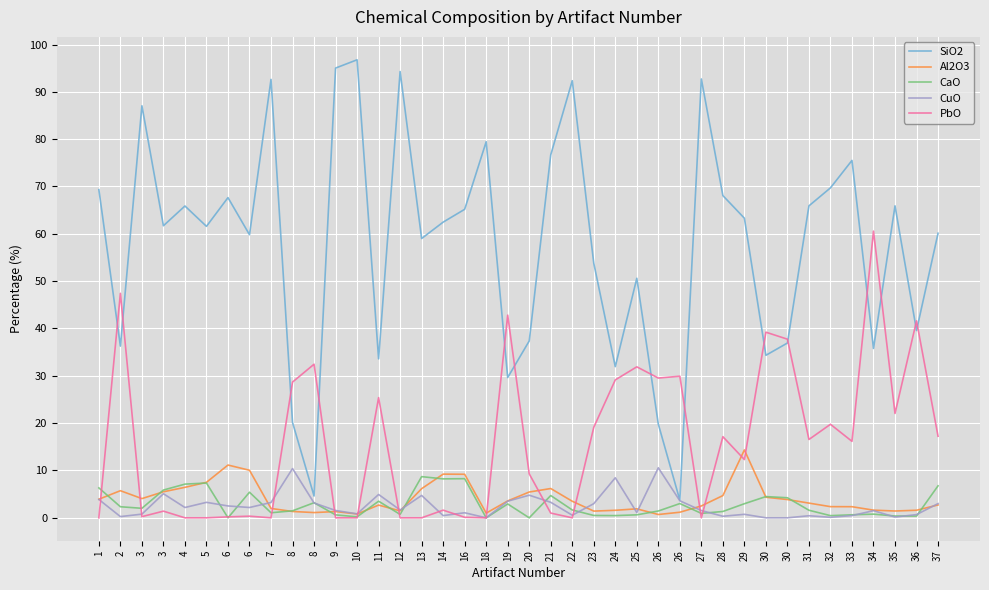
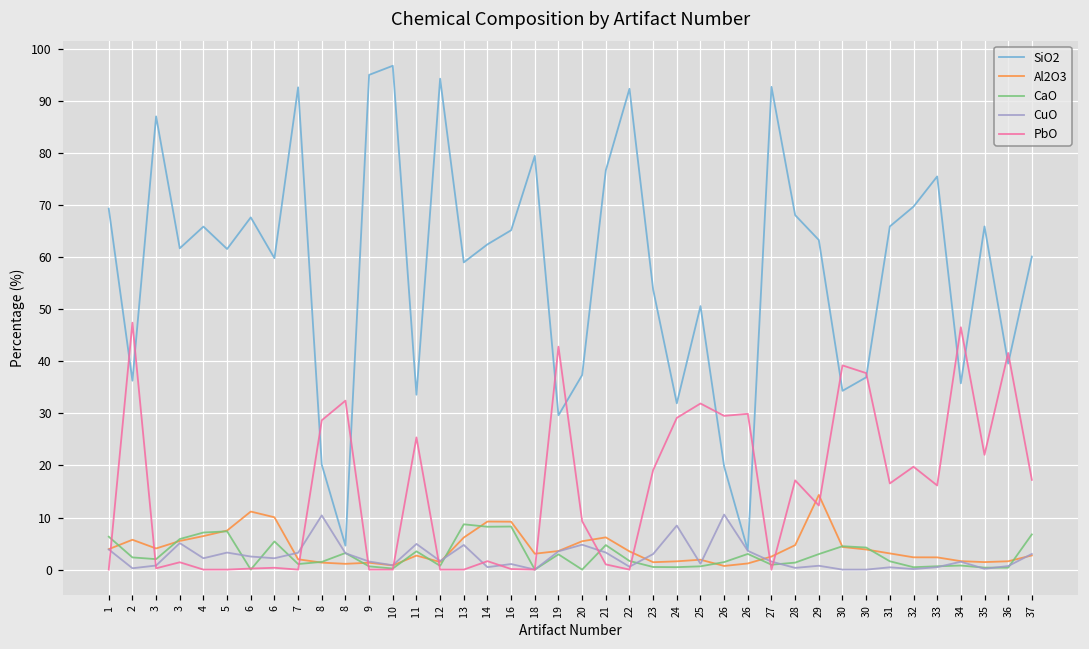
Al2O3, 18: 1 -> 3
PbO, 34: 61 -> 47
